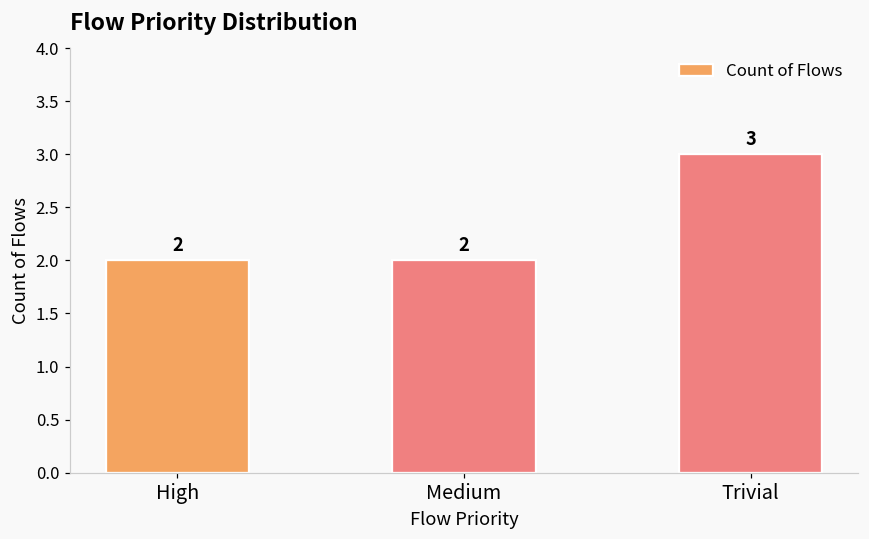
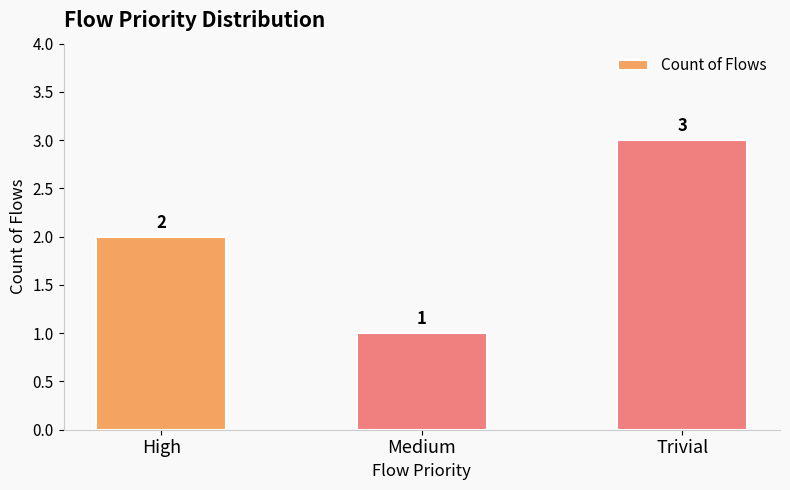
Medium: 2 -> 1
